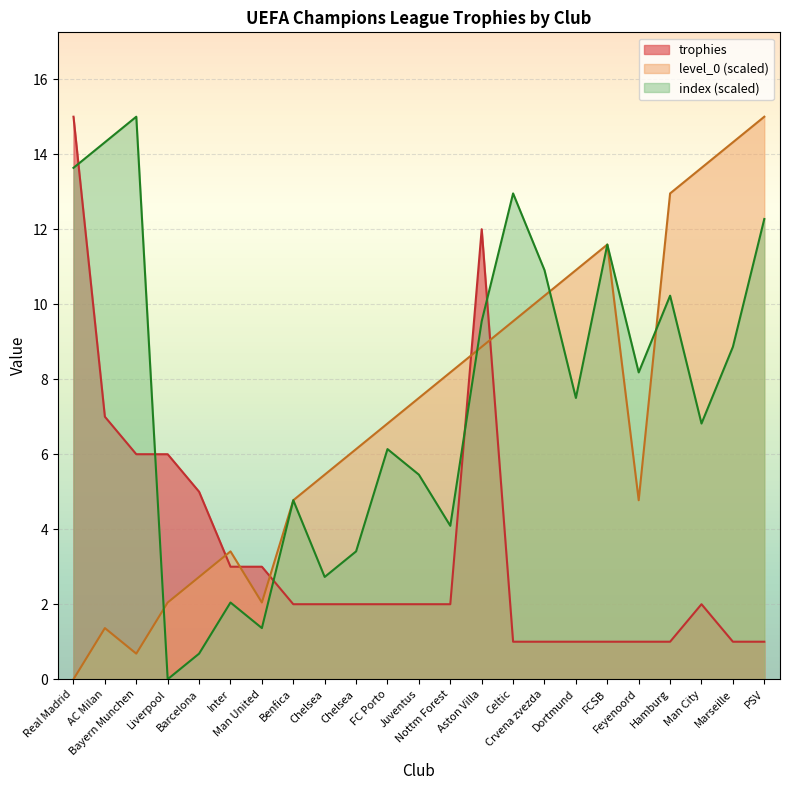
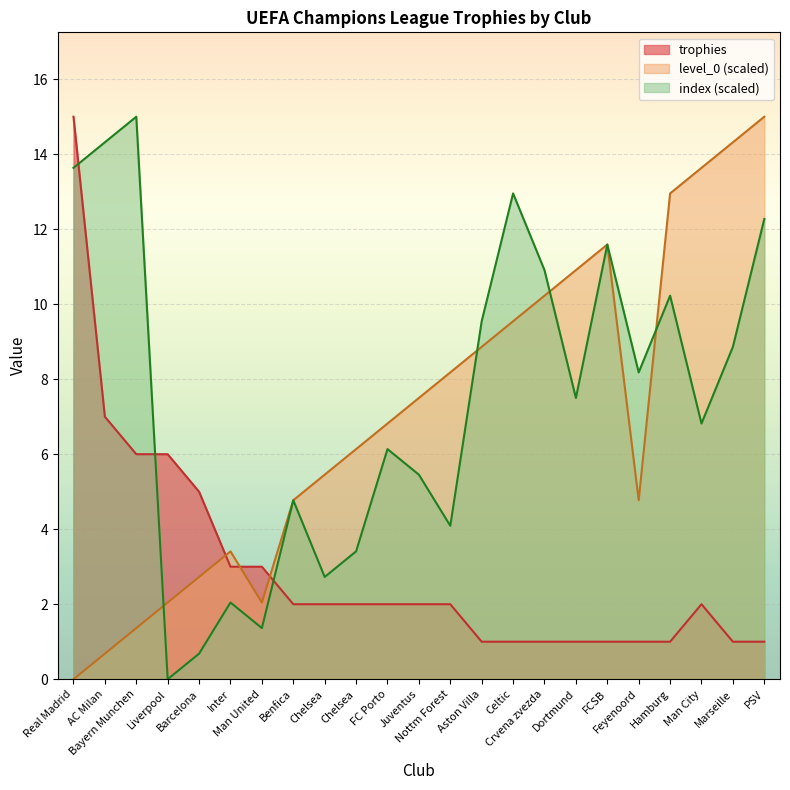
level_0 (scaled), AC Milan: 1.4 -> 0.7
level_0 (scaled), Bayern Munchen: 0.7 -> 1.4
trophies, Aston Villa: 12 -> 1
